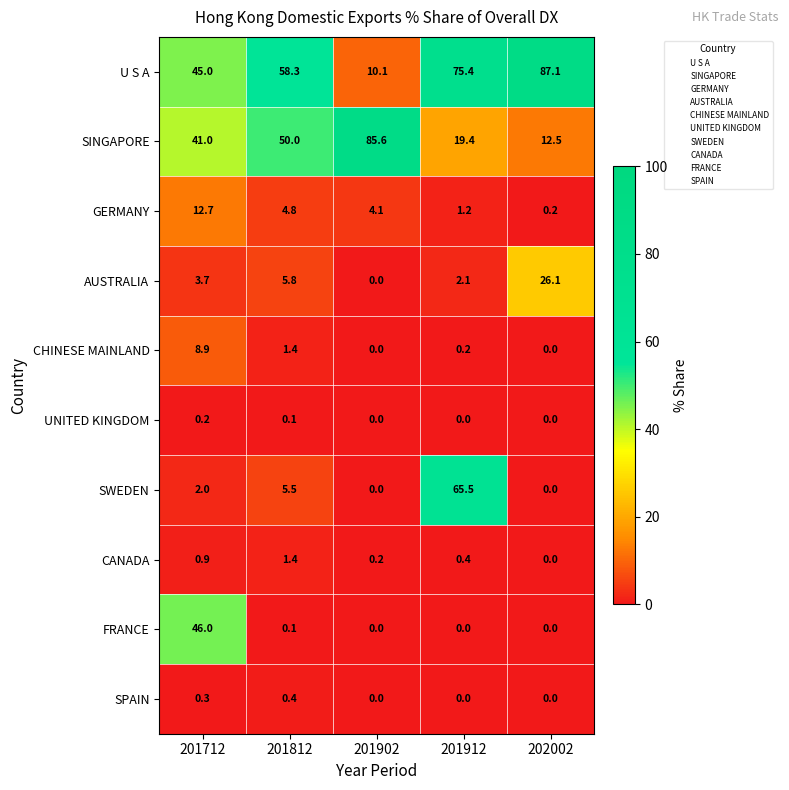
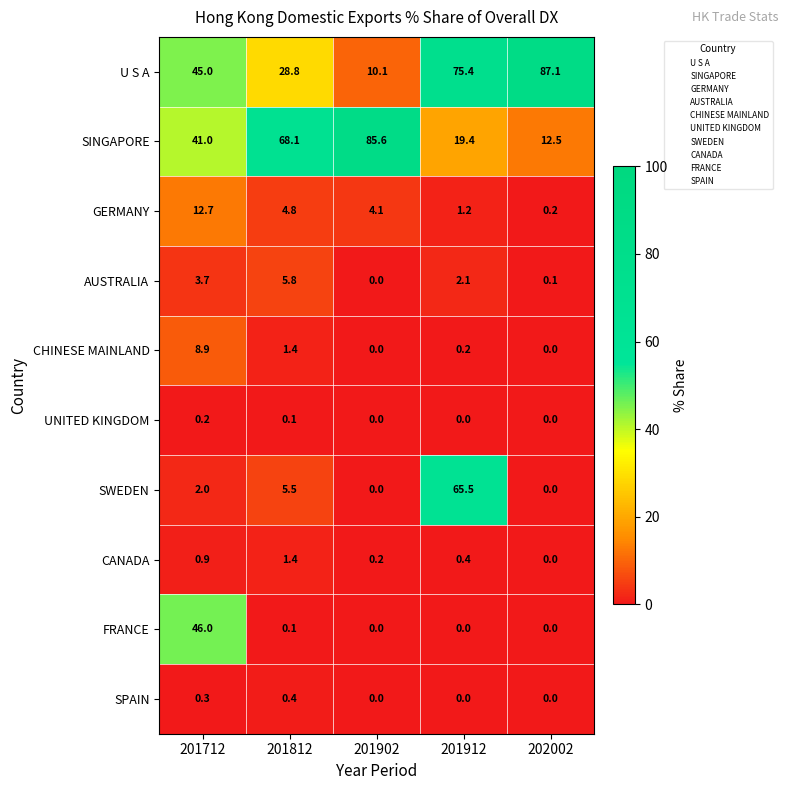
U S A, 201812: 58.3 -> 28.8
SINGAPORE, 201812: 50.0 -> 68.1
AUSTRALIA, 202002: 26.1 -> 0.1
